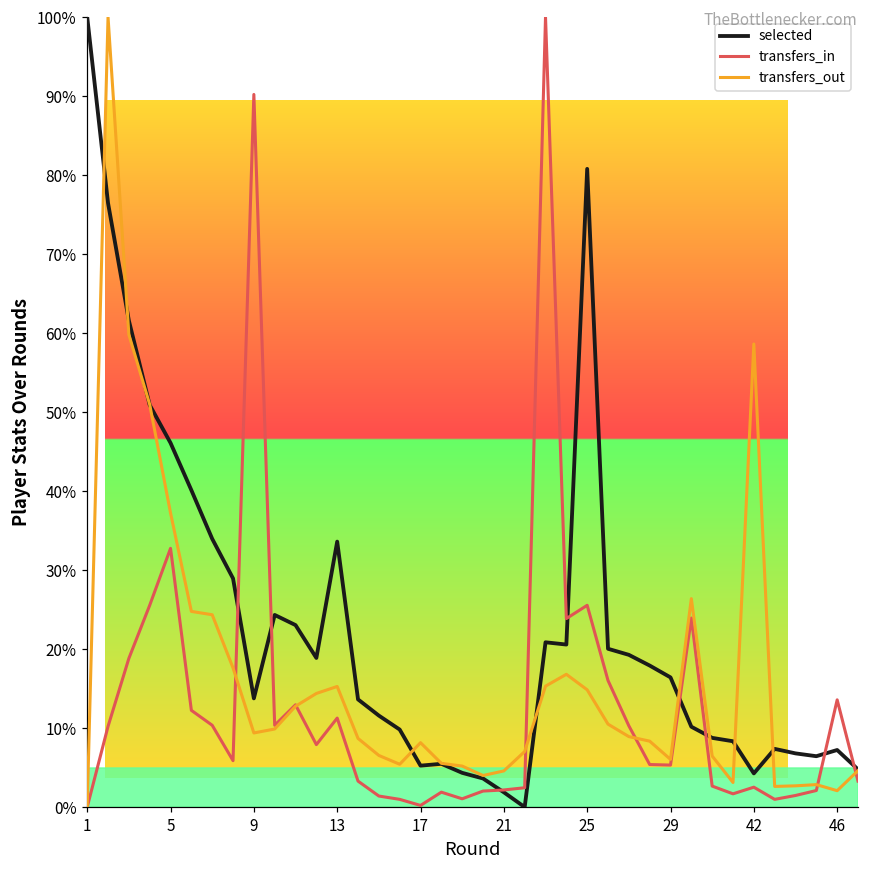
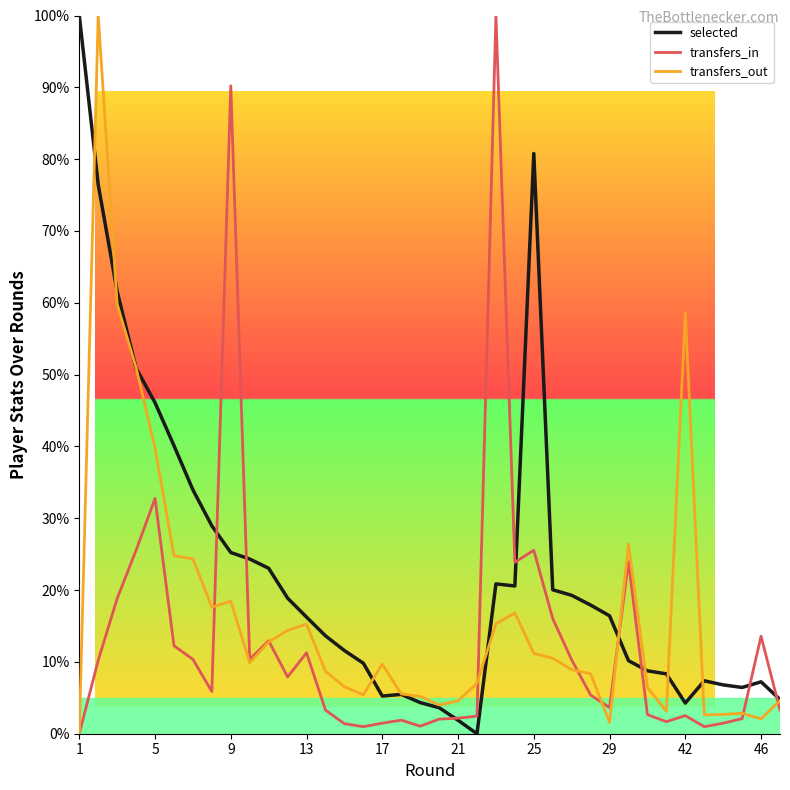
transfers_out, 5: 37% -> 40%
selected, 9: 14% -> 25%
transfers_out, 9: 9% -> 18%
selected, 13: 34% -> 16%
transfers_in, 17: 0% -> 1%
transfers_out, 17: 8% -> 10%
transfers_out, 25: 15% -> 11%
transfers_in, 29: 5% -> 4%
transfers_out, 29: 6% -> 2%
